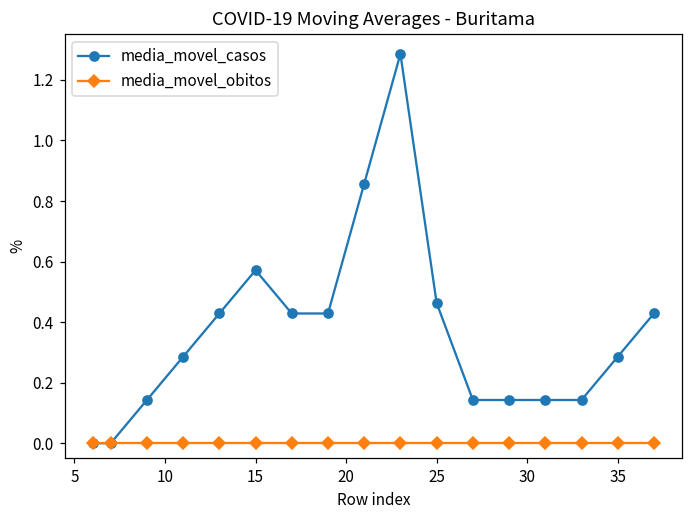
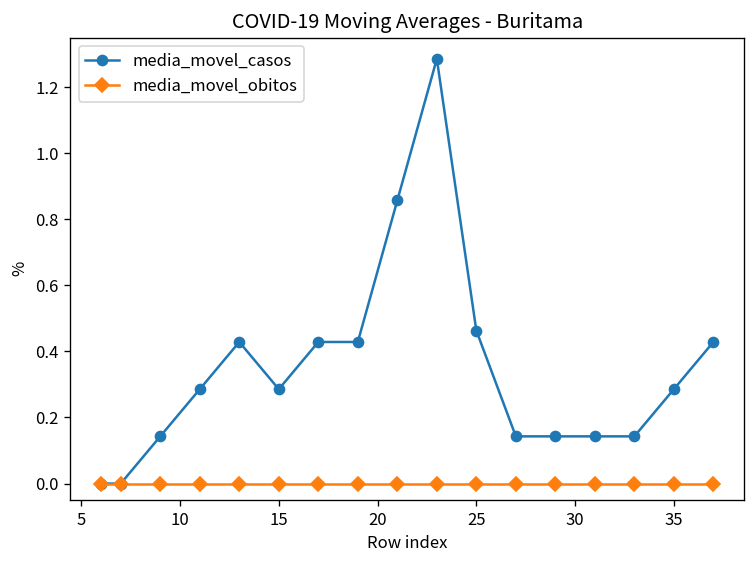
media_movel_casos, 15: 0.57 -> 0.29
